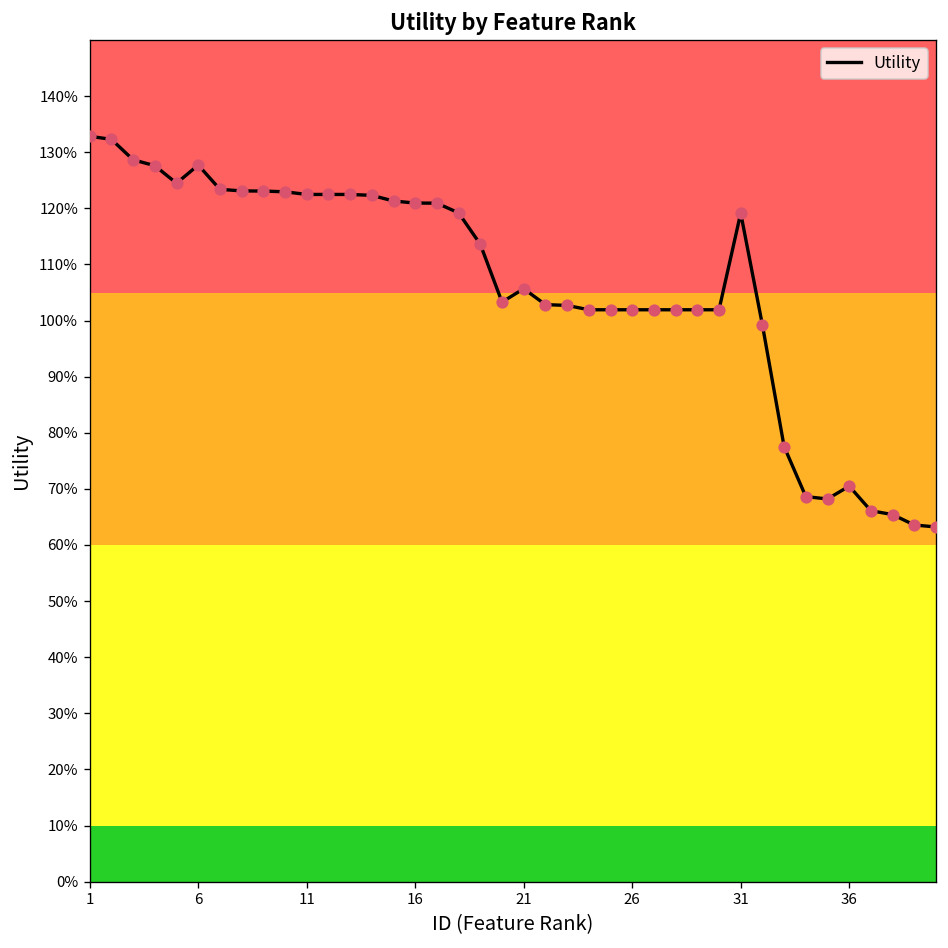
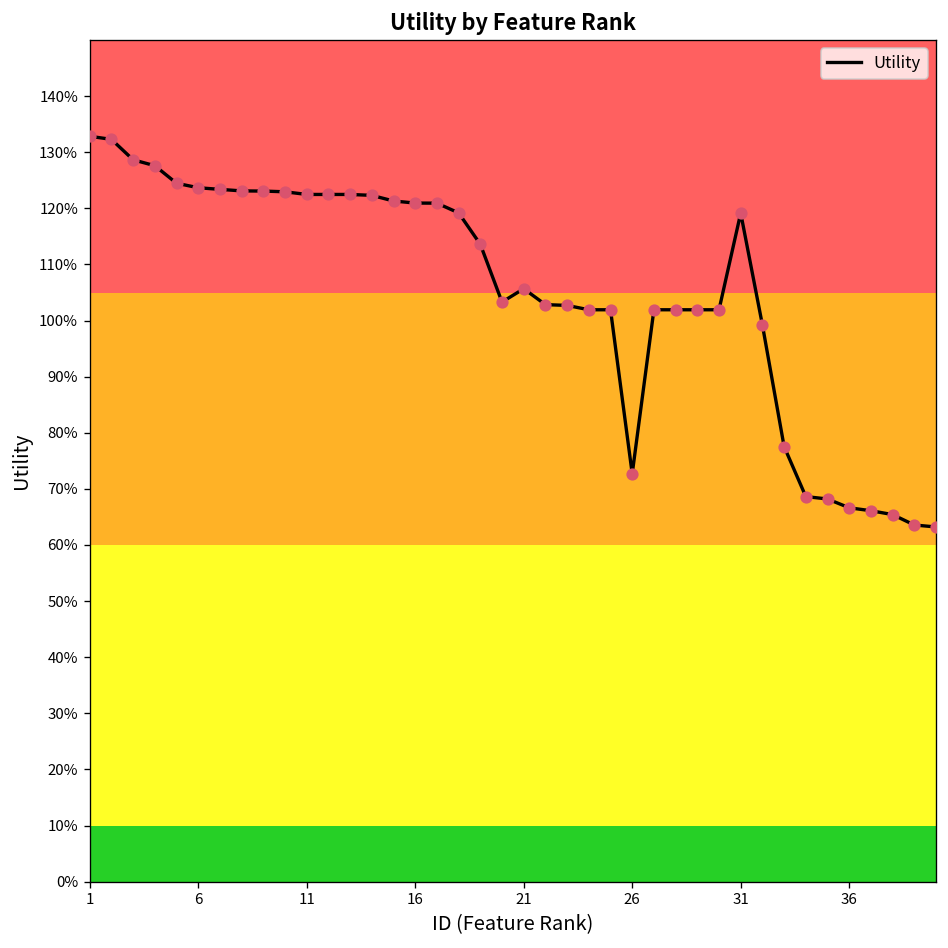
6: 128% -> 124%
26: 102% -> 73%
36: 70% -> 67%
